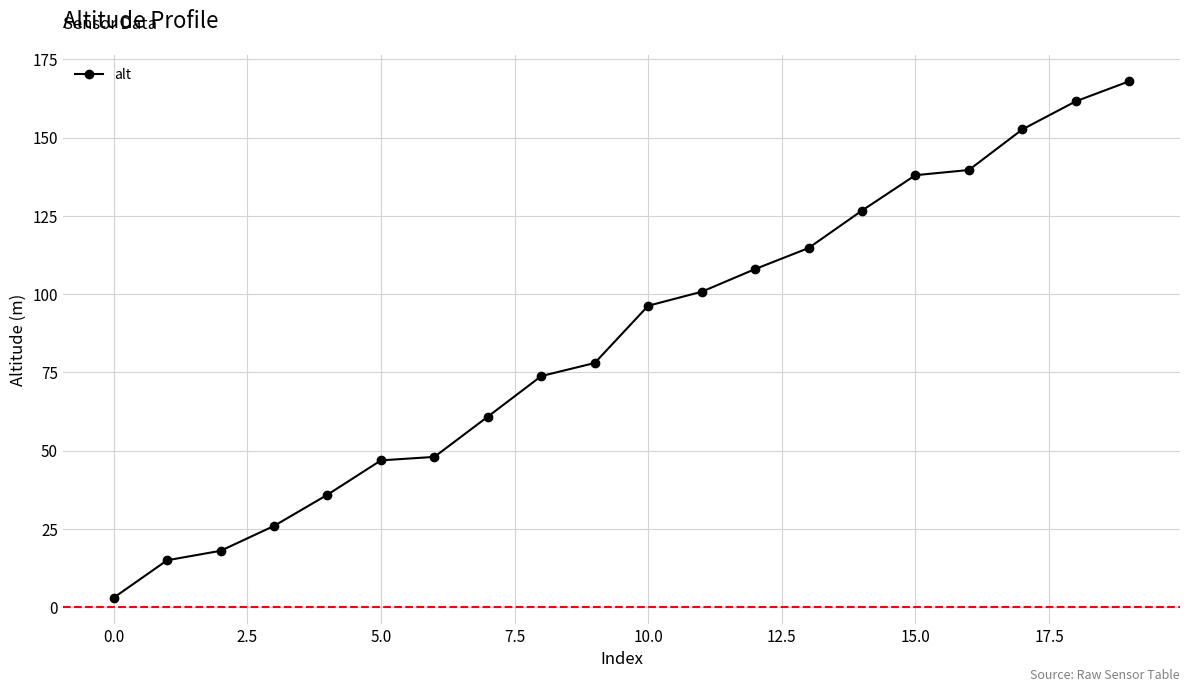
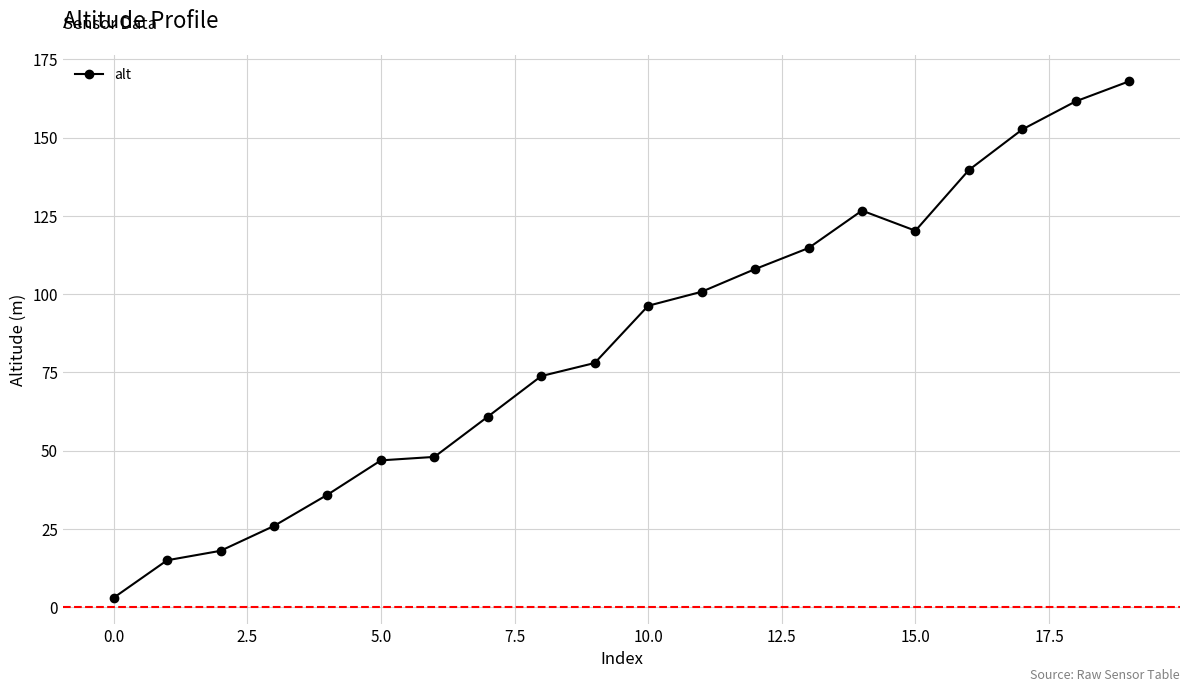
15.0: 138 -> 120
